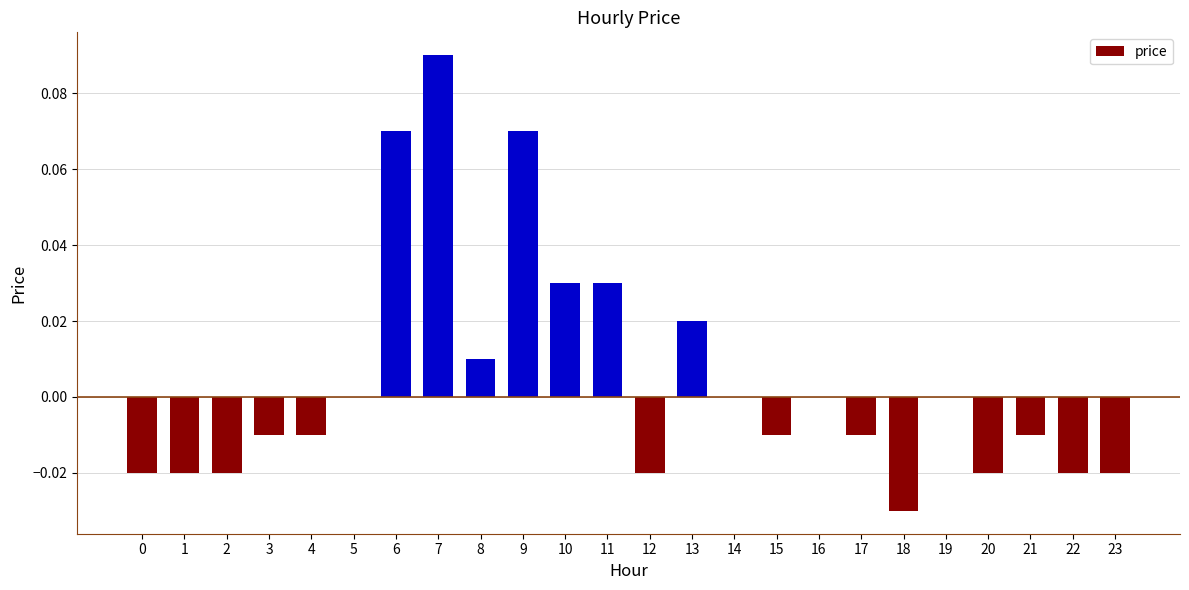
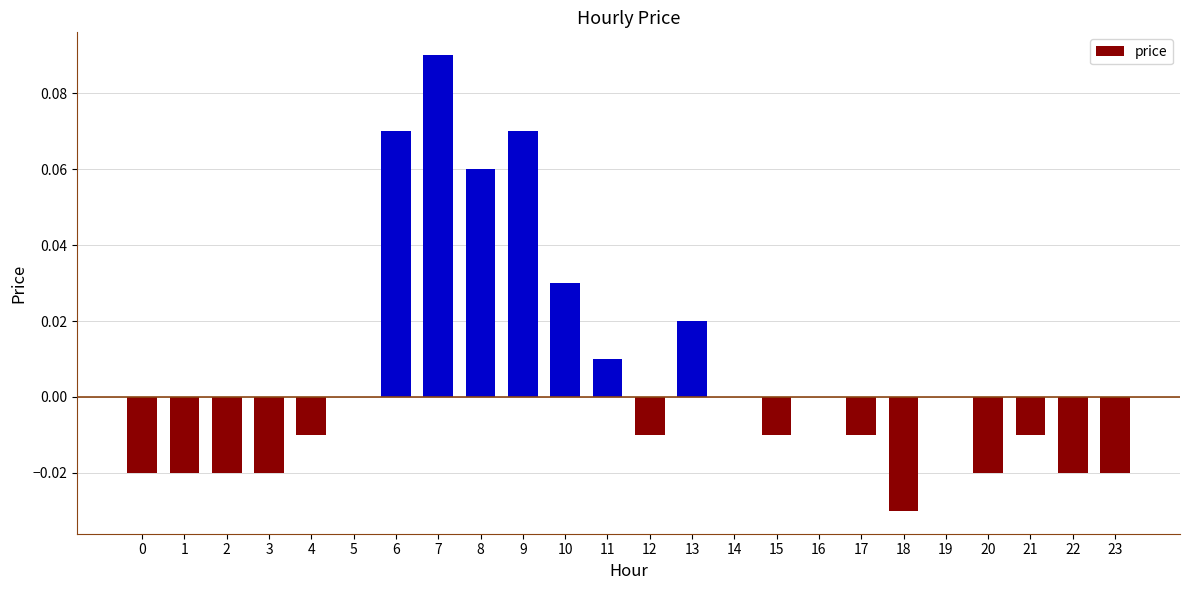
3: -0.01 -> -0.02
8: 0.01 -> 0.06
11: 0.03 -> 0.01
12: -0.02 -> -0.01
